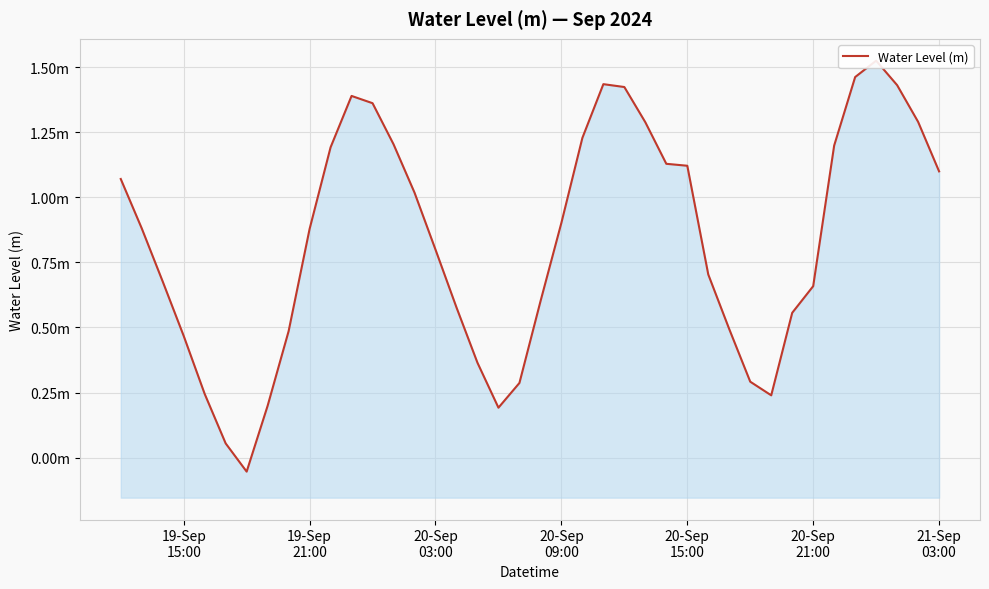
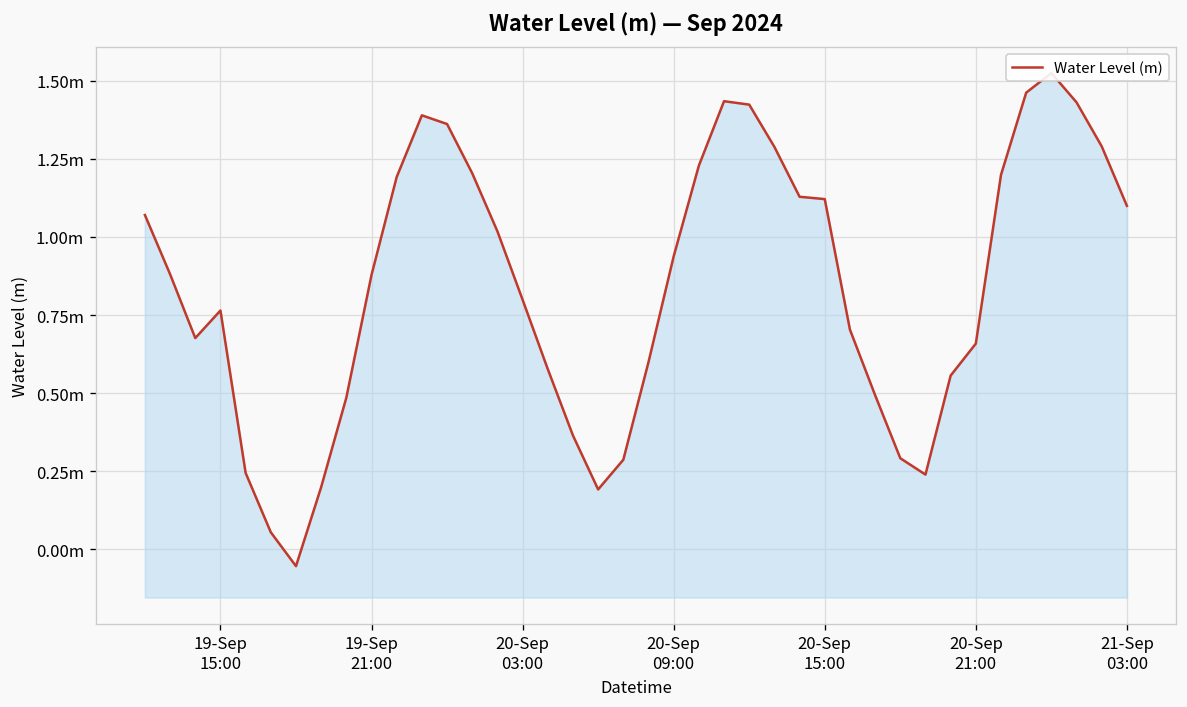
19-Sep 15:00: 0.47m -> 0.76m
20-Sep 09:00: 0.90m -> 0.94m
